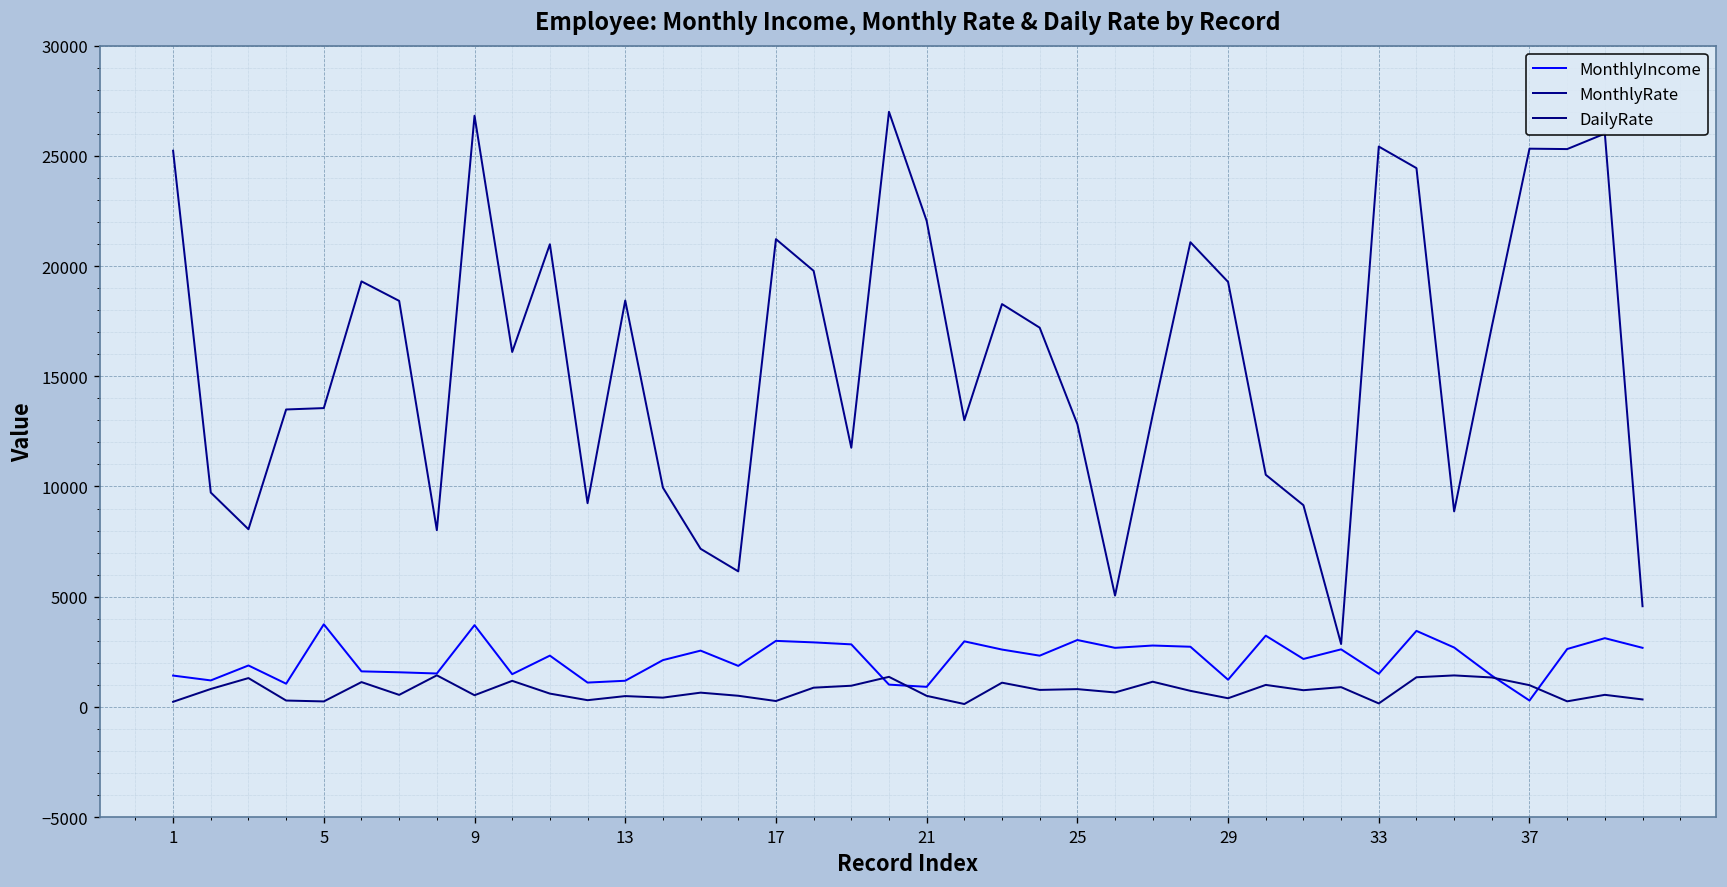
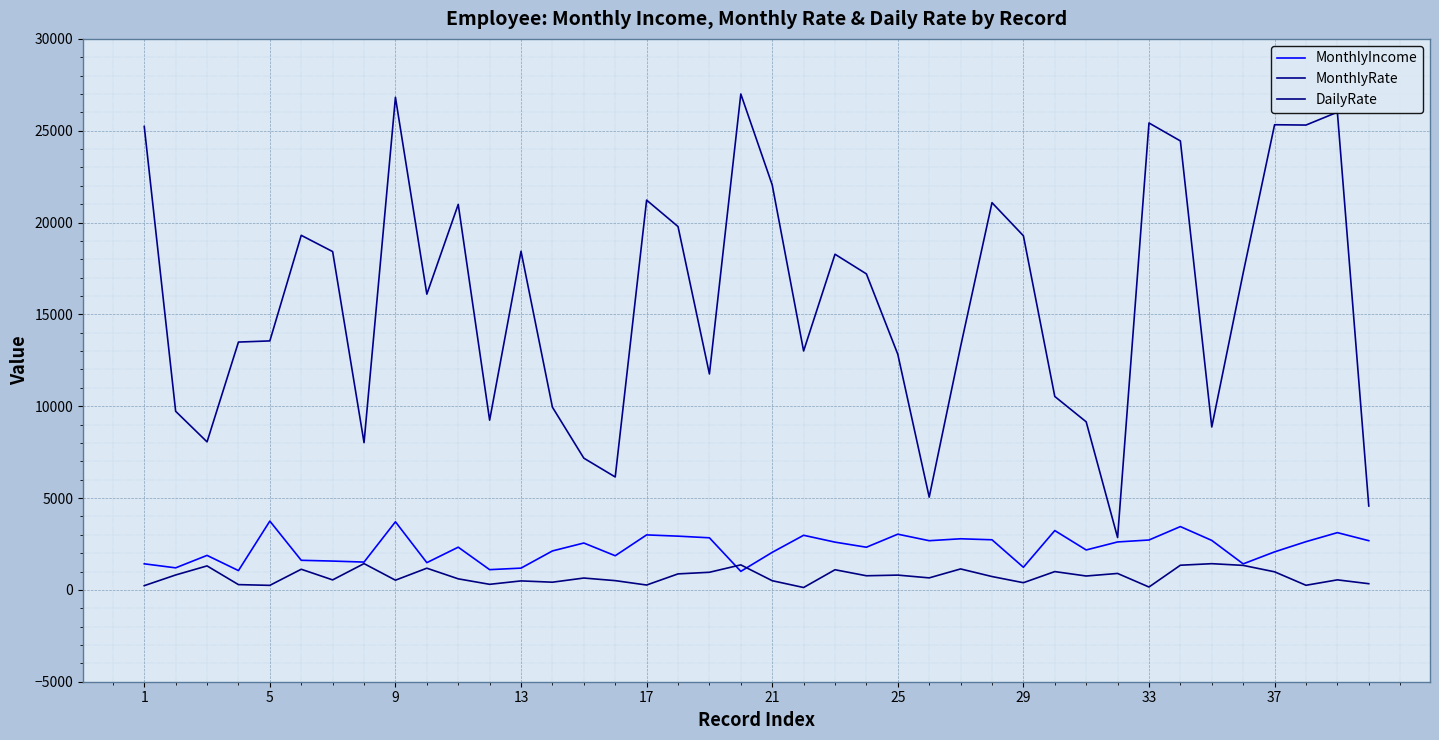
MonthlyIncome, 21: 900 -> 2000
MonthlyIncome, 33: 1500 -> 2700
MonthlyIncome, 37: 300 -> 2100
